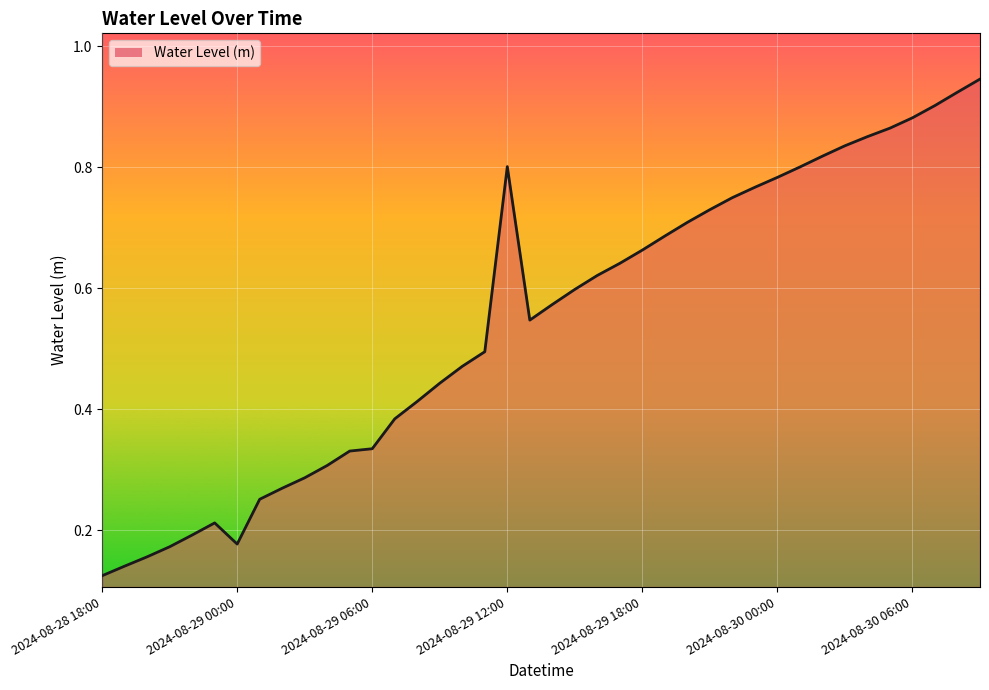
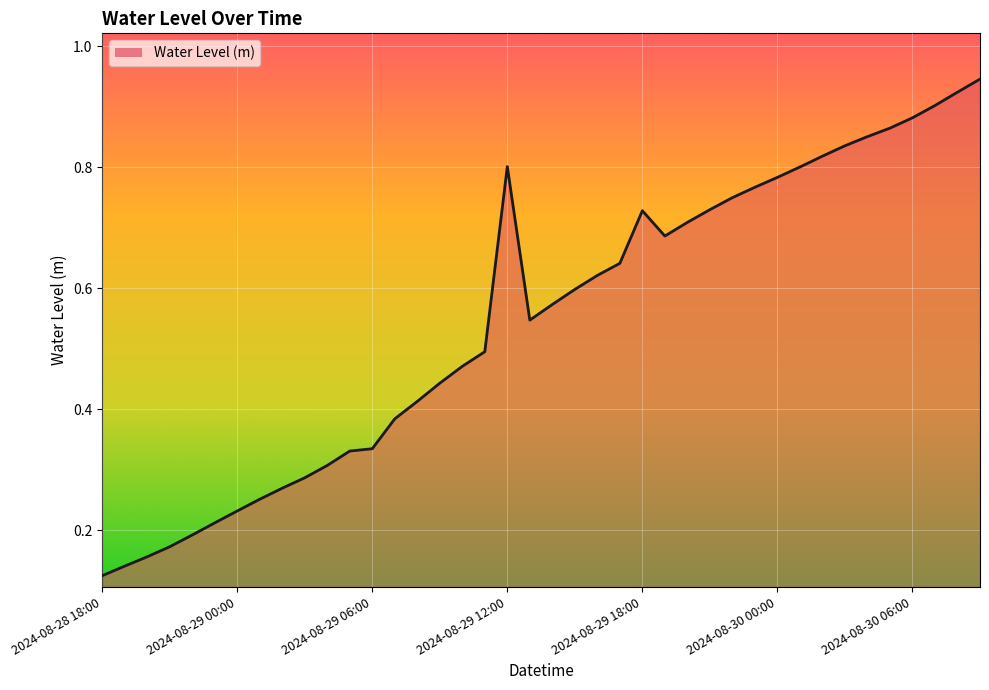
2024-08-29 00:00: 0.18 -> 0.23
2024-08-29 18:00: 0.66 -> 0.73
